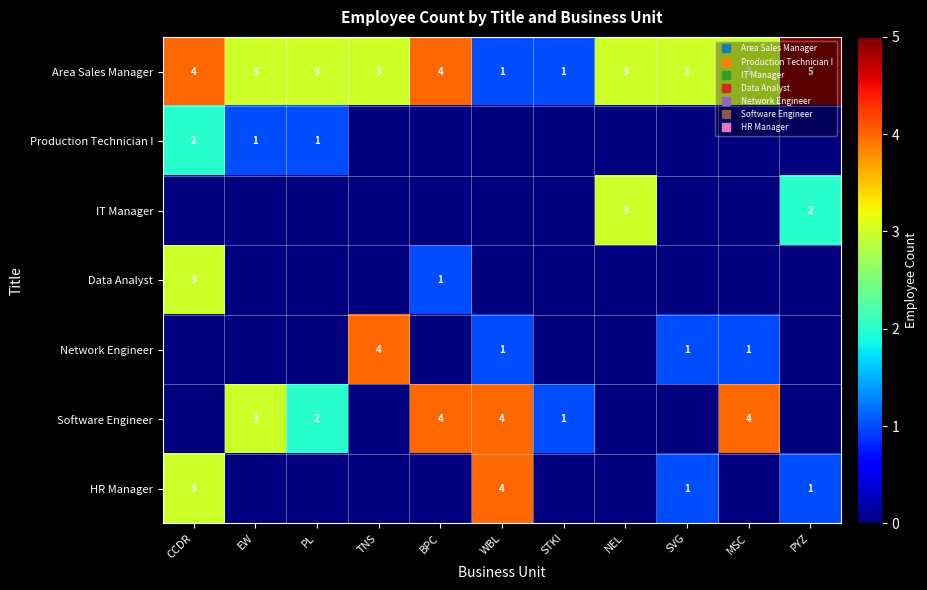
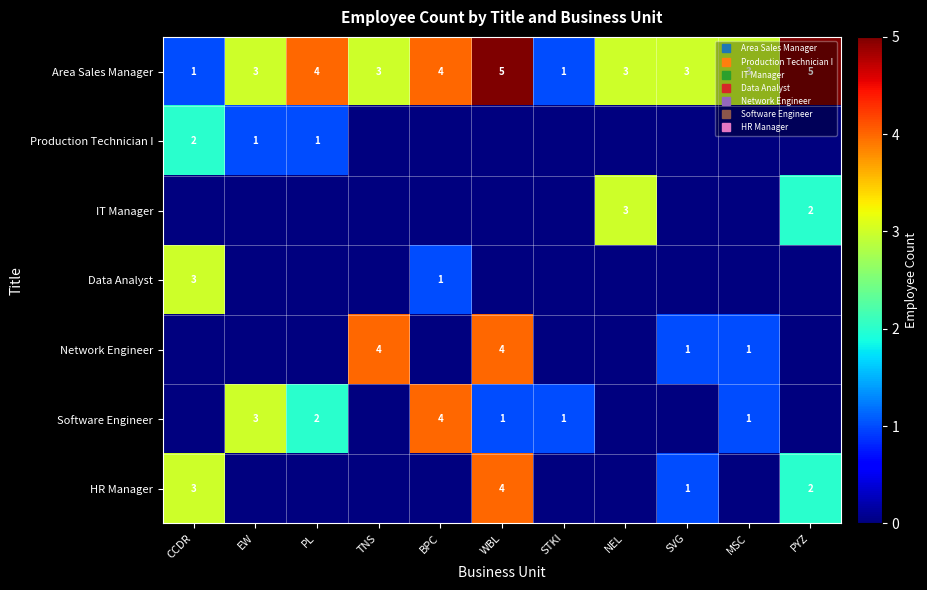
Area Sales Manager, CCDR: 4 -> 1
Area Sales Manager, PL: 3 -> 4
Area Sales Manager, WBL: 1 -> 5
Network Engineer, WBL: 1 -> 4
Software Engineer, WBL: 4 -> 1
Software Engineer, MSC: 4 -> 1
HR Manager, PYZ: 1 -> 2
